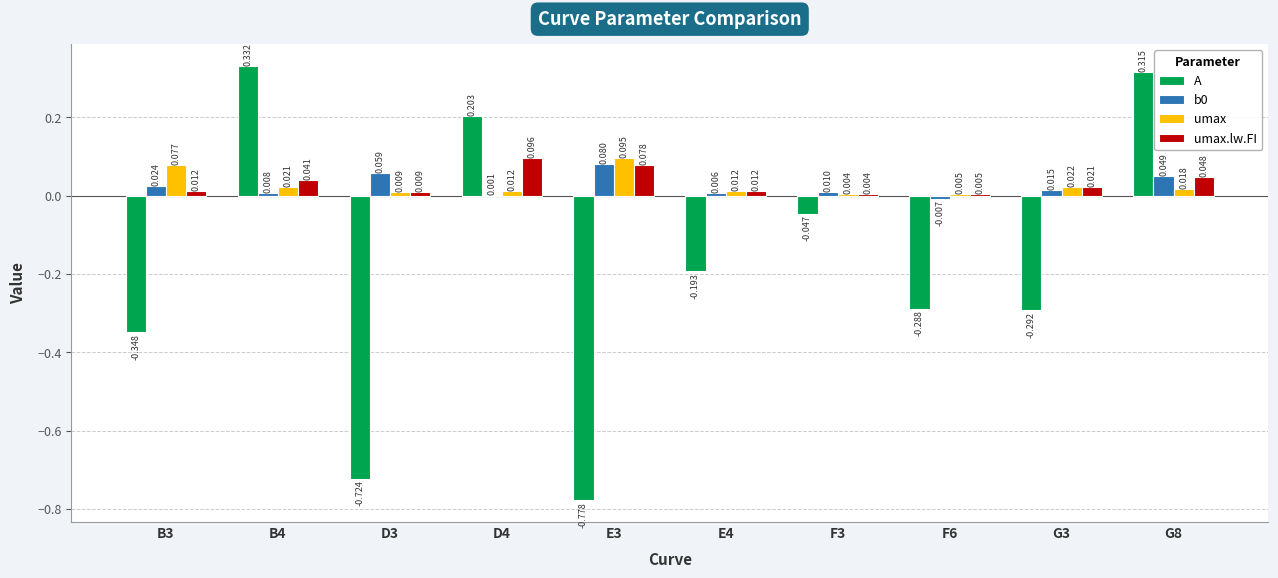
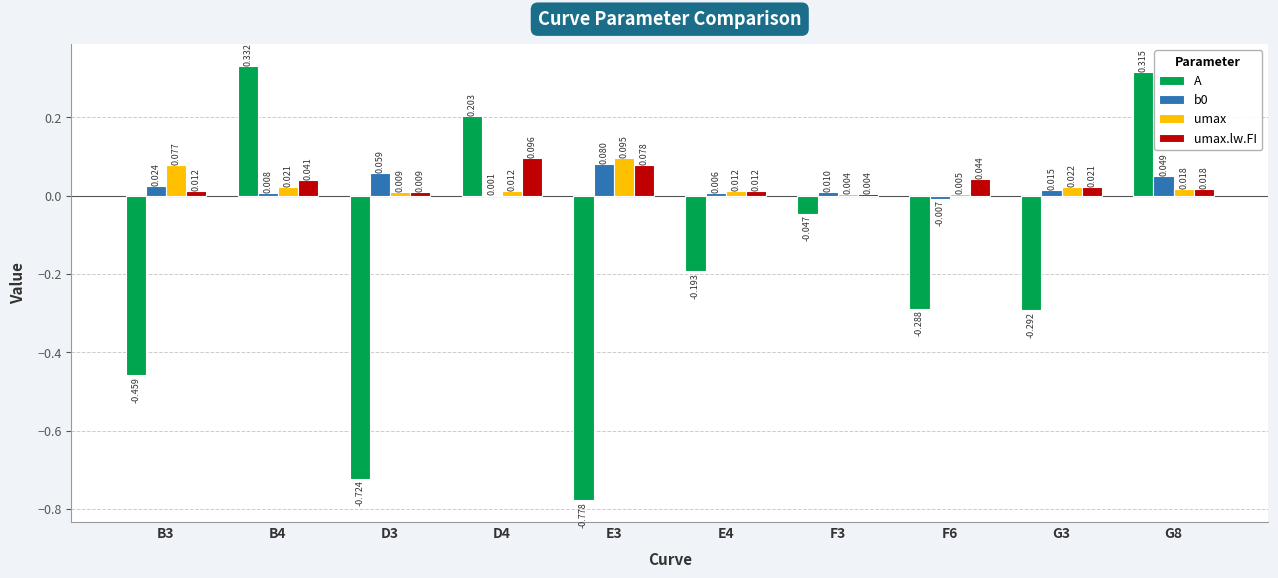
A, B3: -0.348 -> -0.459
umax.lw.FI, F6: 0.005 -> 0.044
umax.lw.FI, G8: 0.048 -> 0.018
